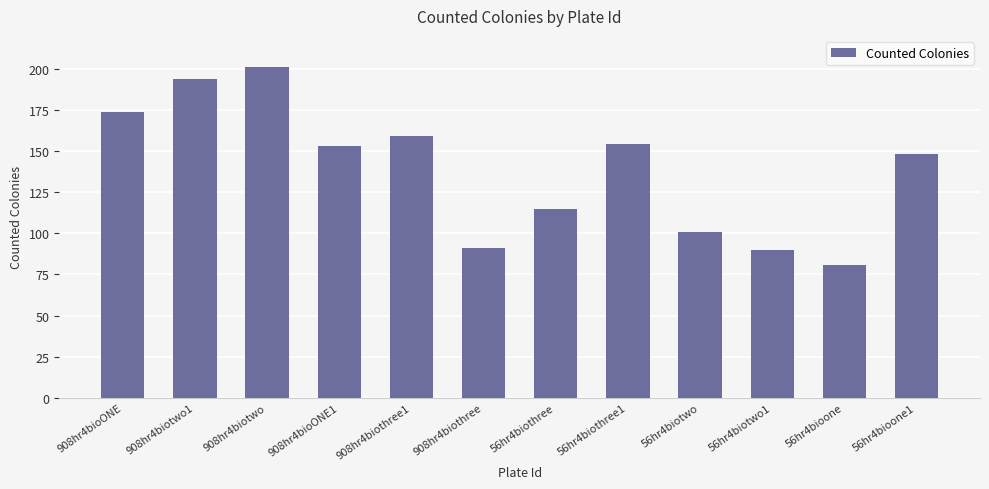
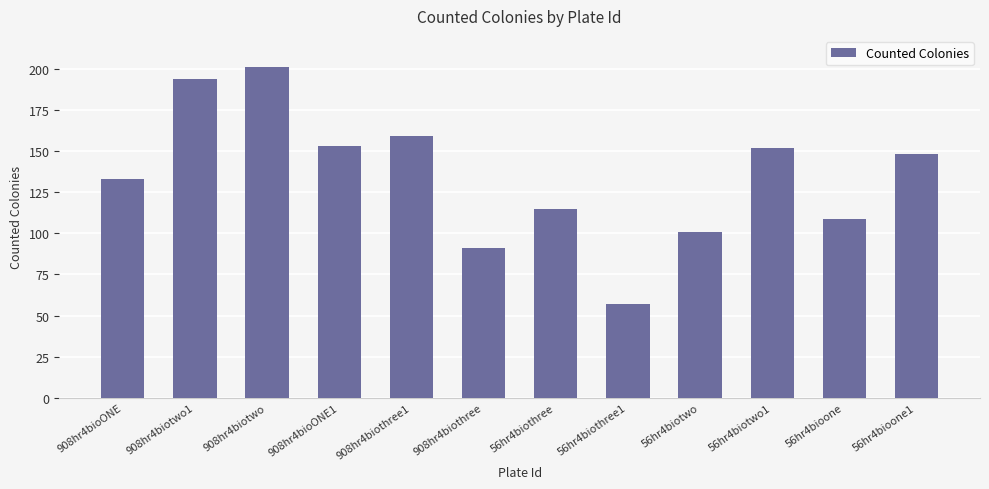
908hr4bioONE: 174 -> 133
56hr4biothree1: 154 -> 57
56hr4biotwo1: 90 -> 152
56hr4bioone: 81 -> 109
